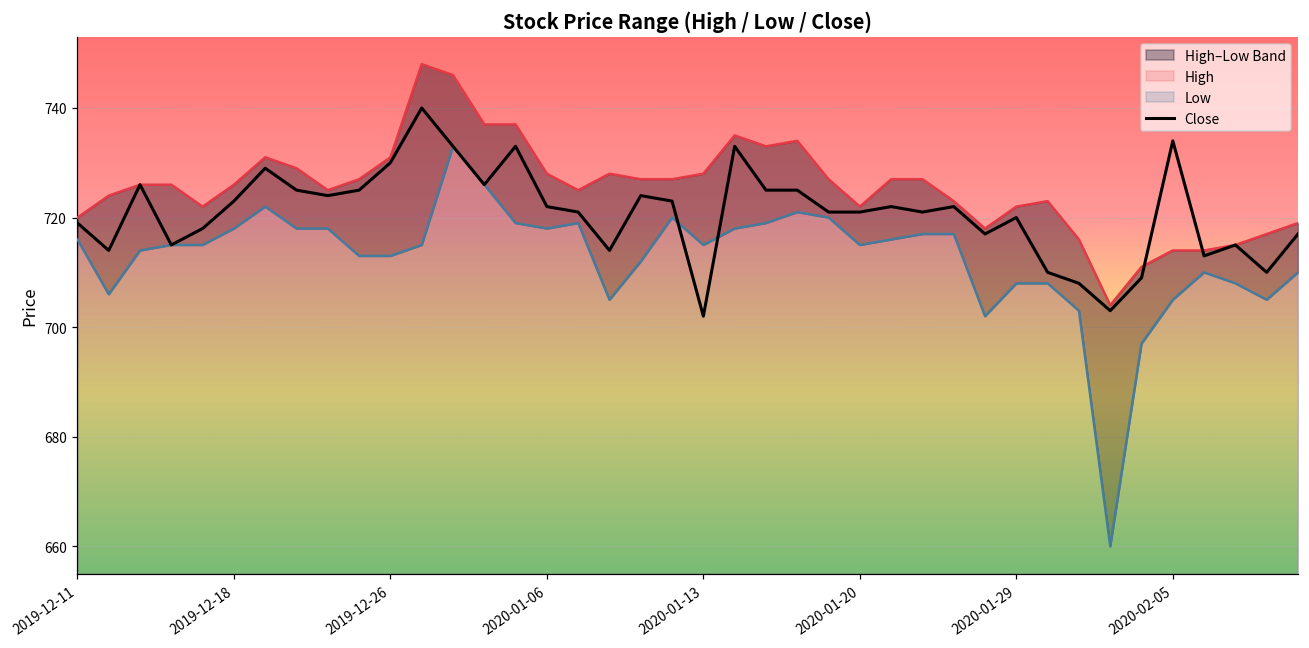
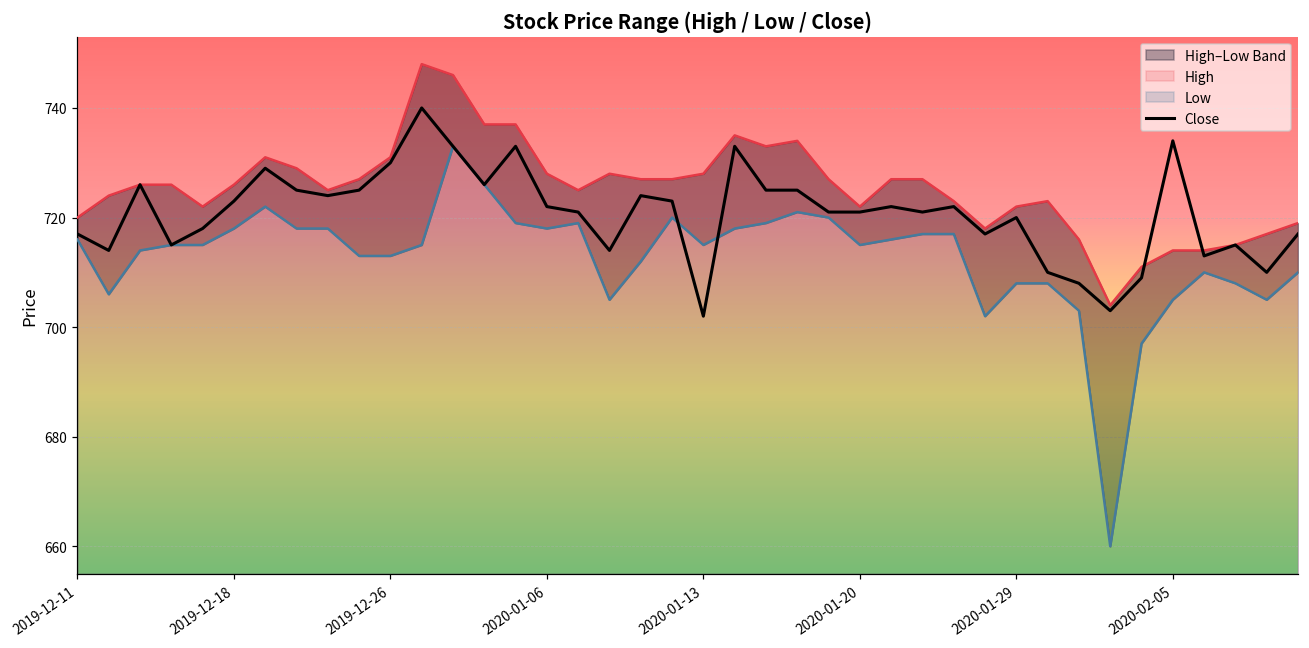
Close, 2019-12-11: 719 -> 717
